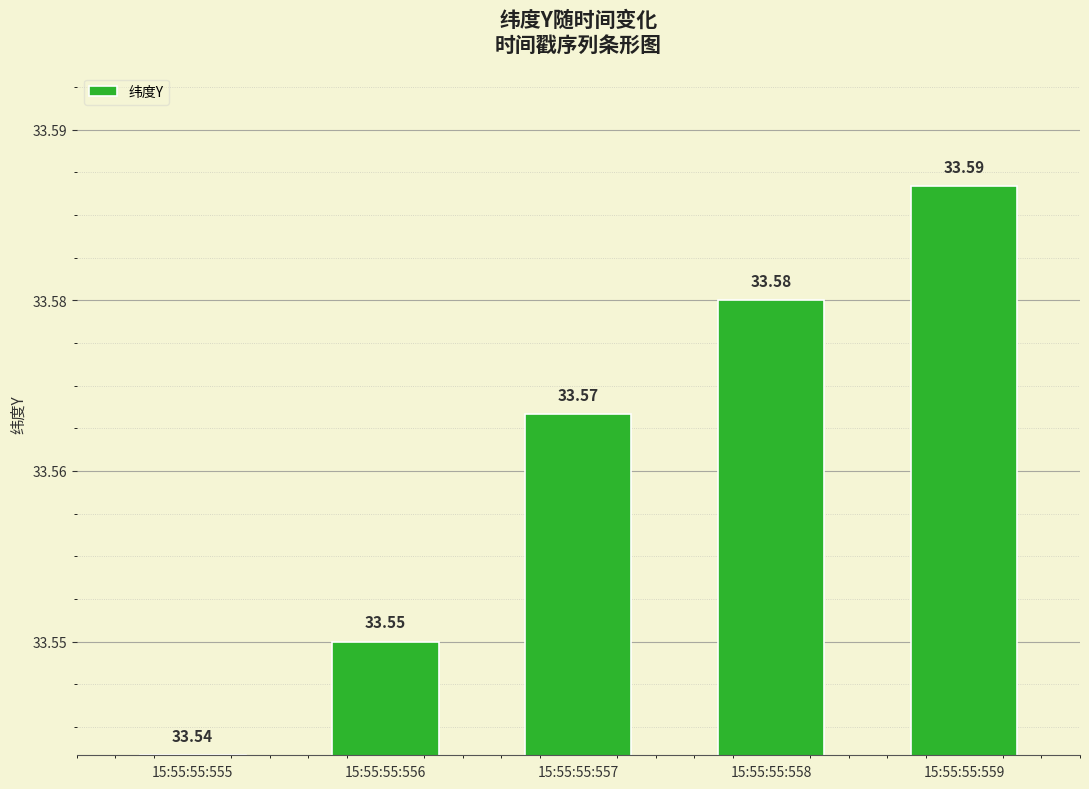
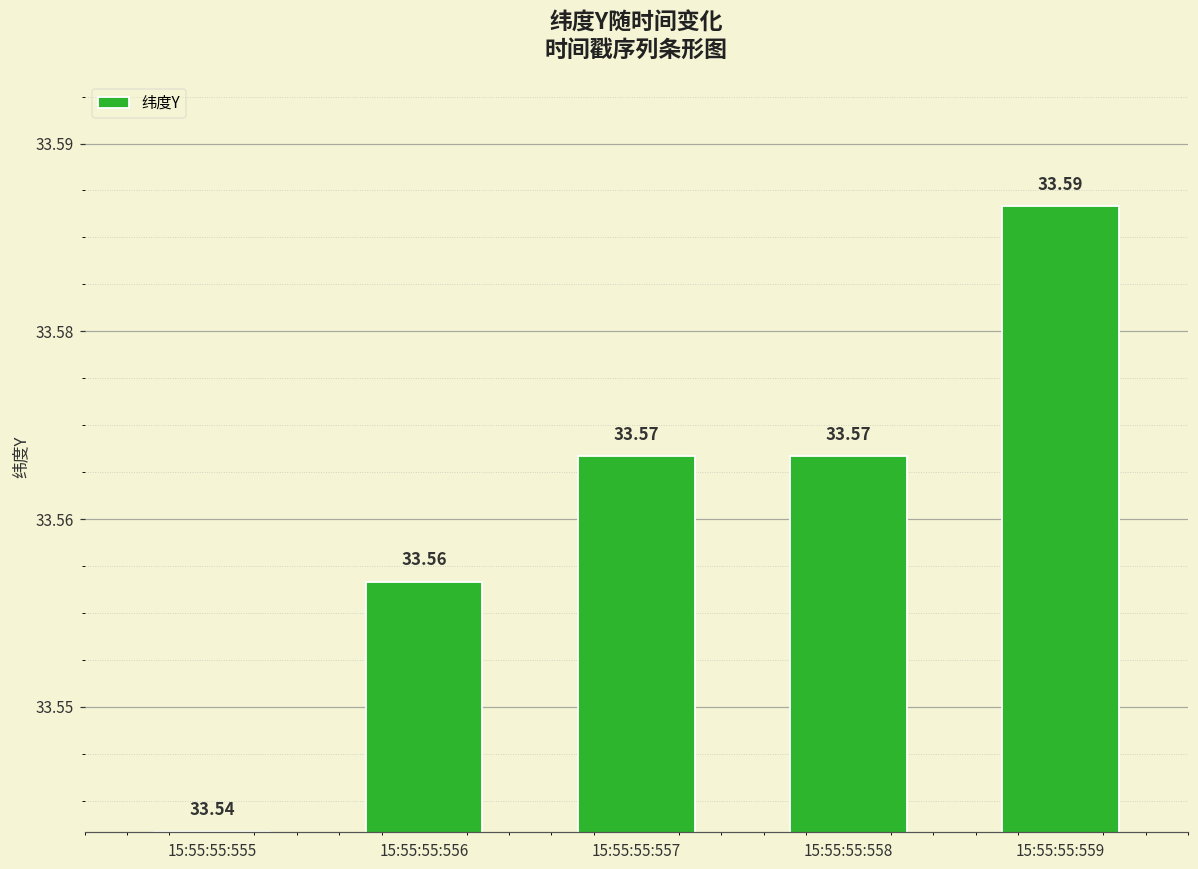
15:55:55:556: 33.55 -> 33.56
15:55:55:558: 33.58 -> 33.57
